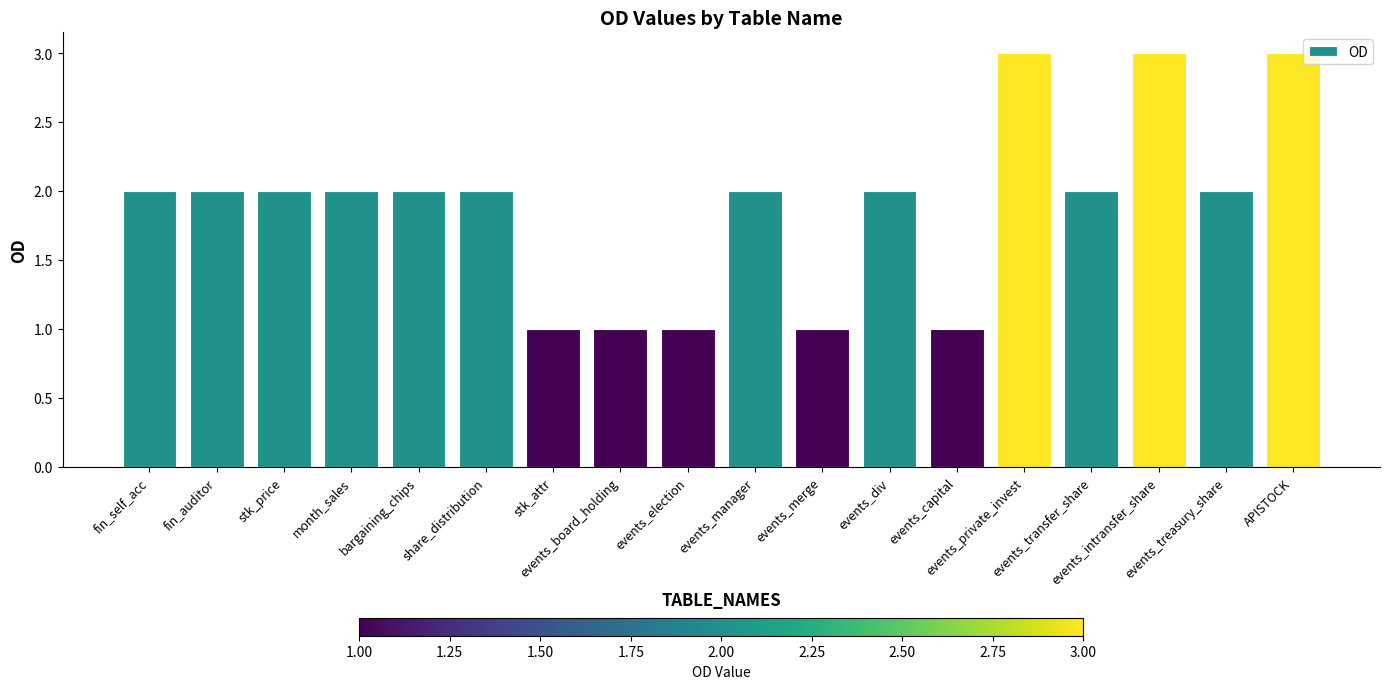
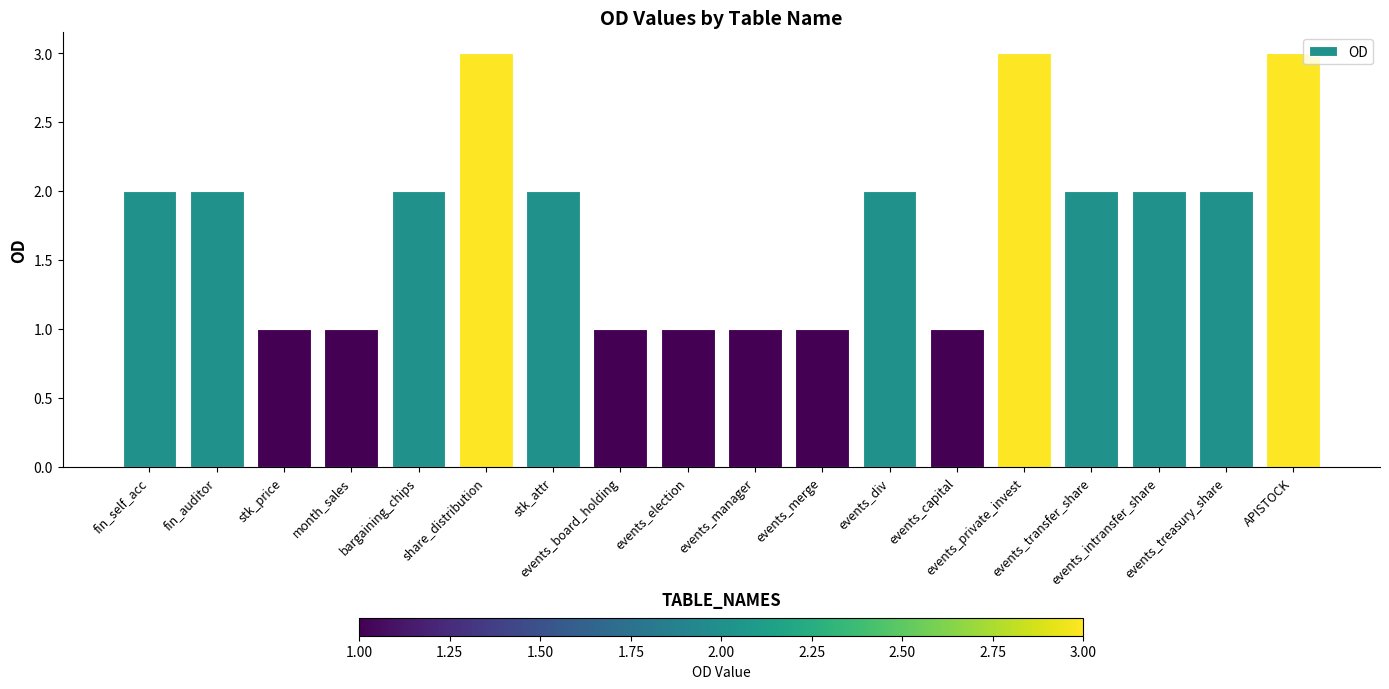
stk_price: 2 -> 1
month_sales: 2 -> 1
share_distribution: 2 -> 3
stk_attr: 1 -> 2
events_manager: 2 -> 1
events_intransfer_share: 3 -> 2
